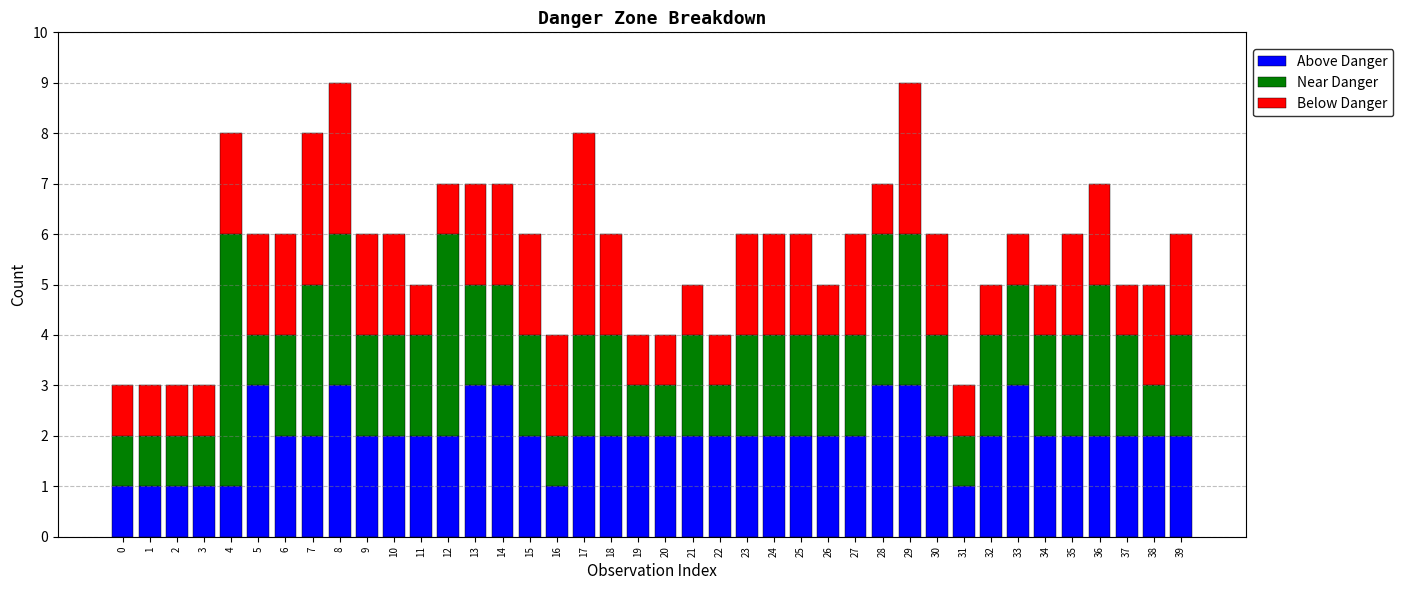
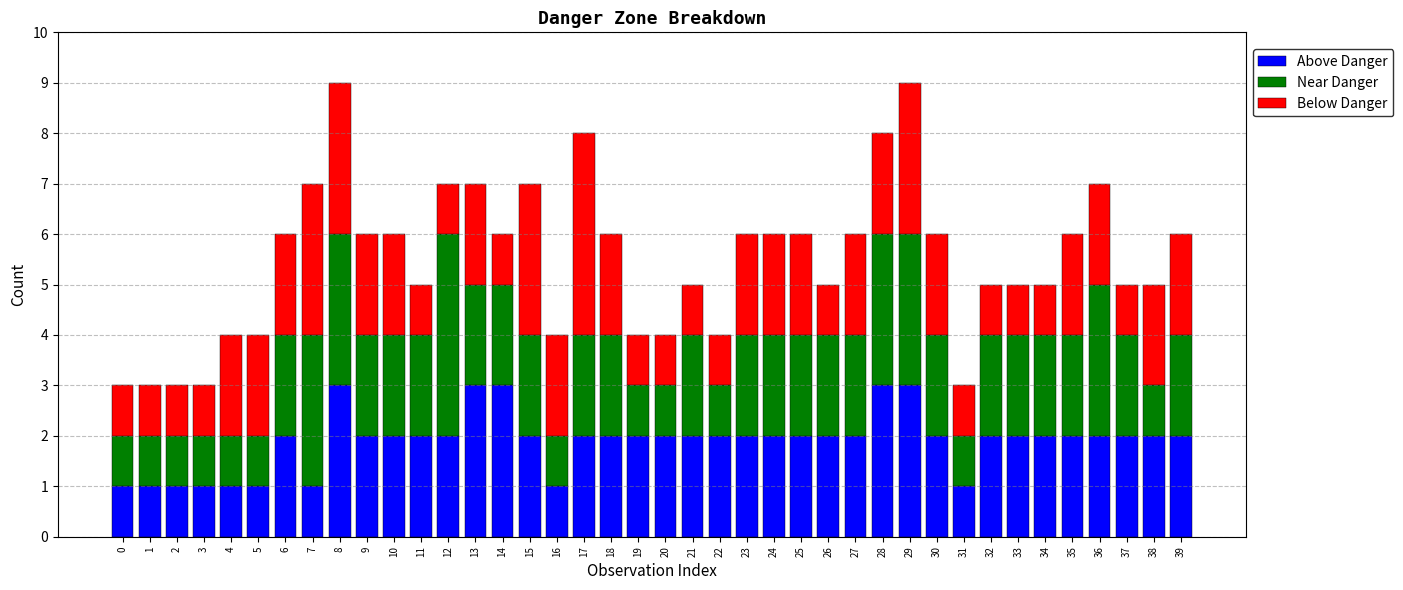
Near Danger, 4: 5 -> 1
Above Danger, 5: 3 -> 1
Above Danger, 7: 2 -> 1
Below Danger, 14: 2 -> 1
Below Danger, 15: 2 -> 3
Below Danger, 28: 1 -> 2
Above Danger, 33: 3 -> 2
